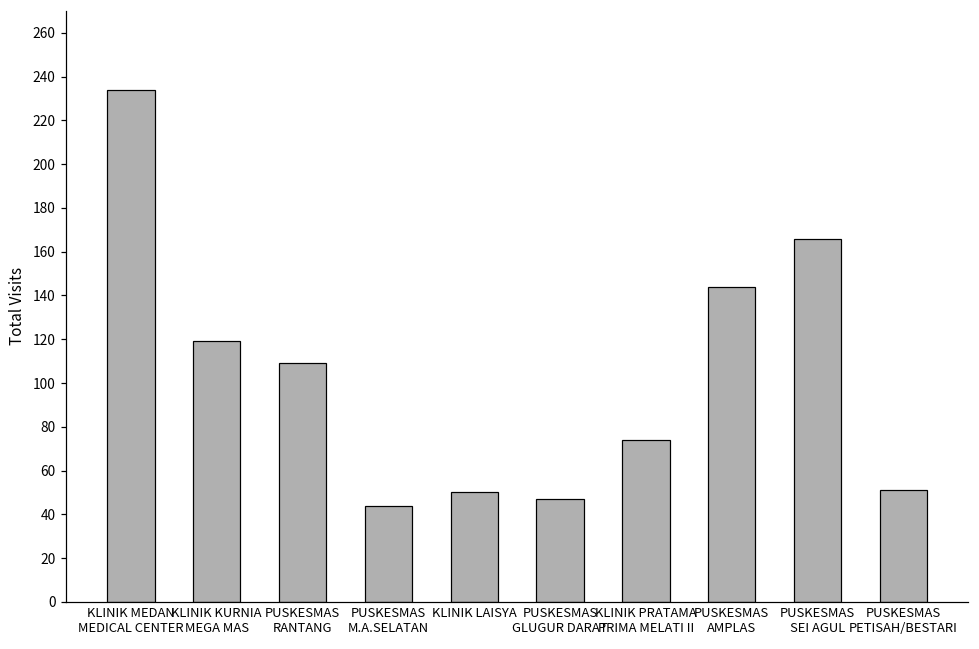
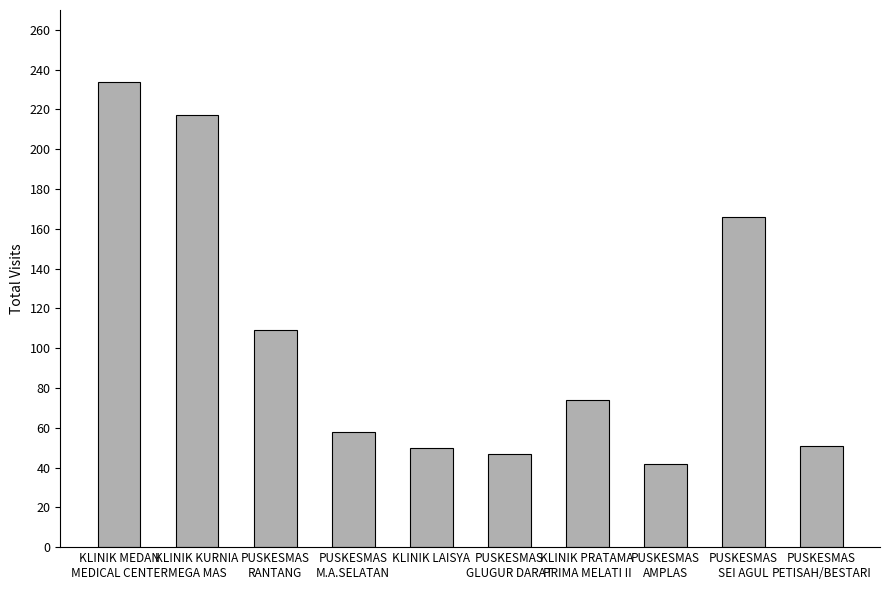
KLINIK KURNIA MEGA MAS: 119 -> 217
PUSKESMAS M.A.SELATAN: 44 -> 58
PUSKESMAS AMPLAS: 144 -> 42
